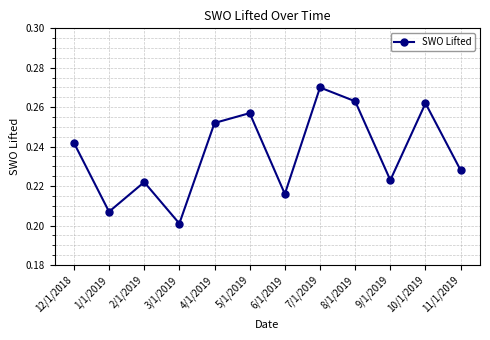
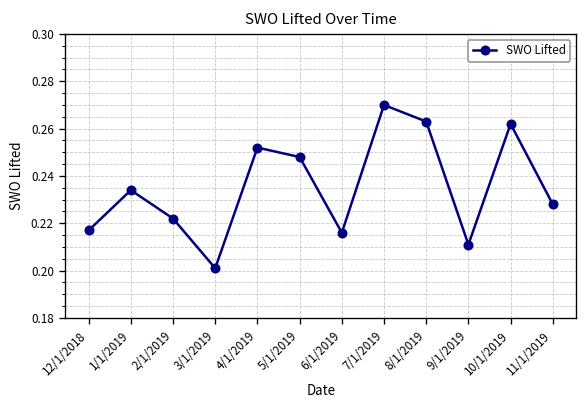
12/1/2018: 0.242 -> 0.217
1/1/2019: 0.207 -> 0.234
5/1/2019: 0.257 -> 0.248
9/1/2019: 0.223 -> 0.211
